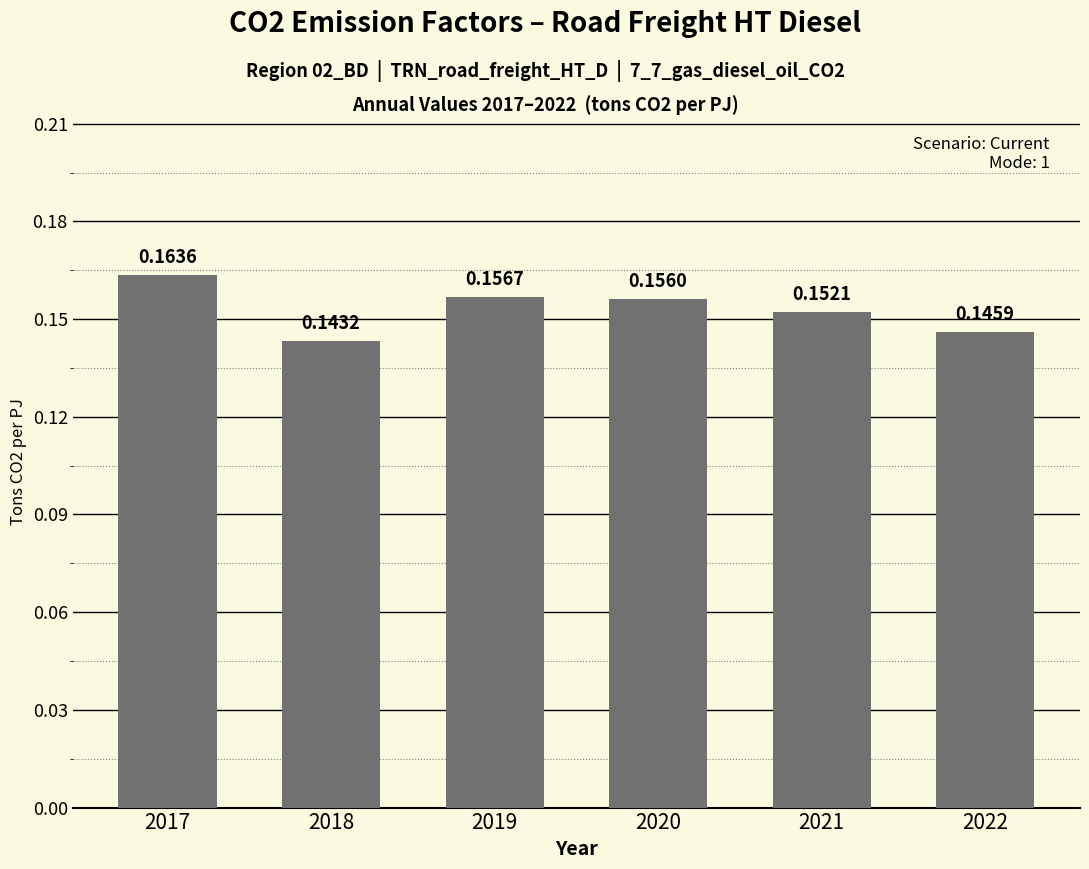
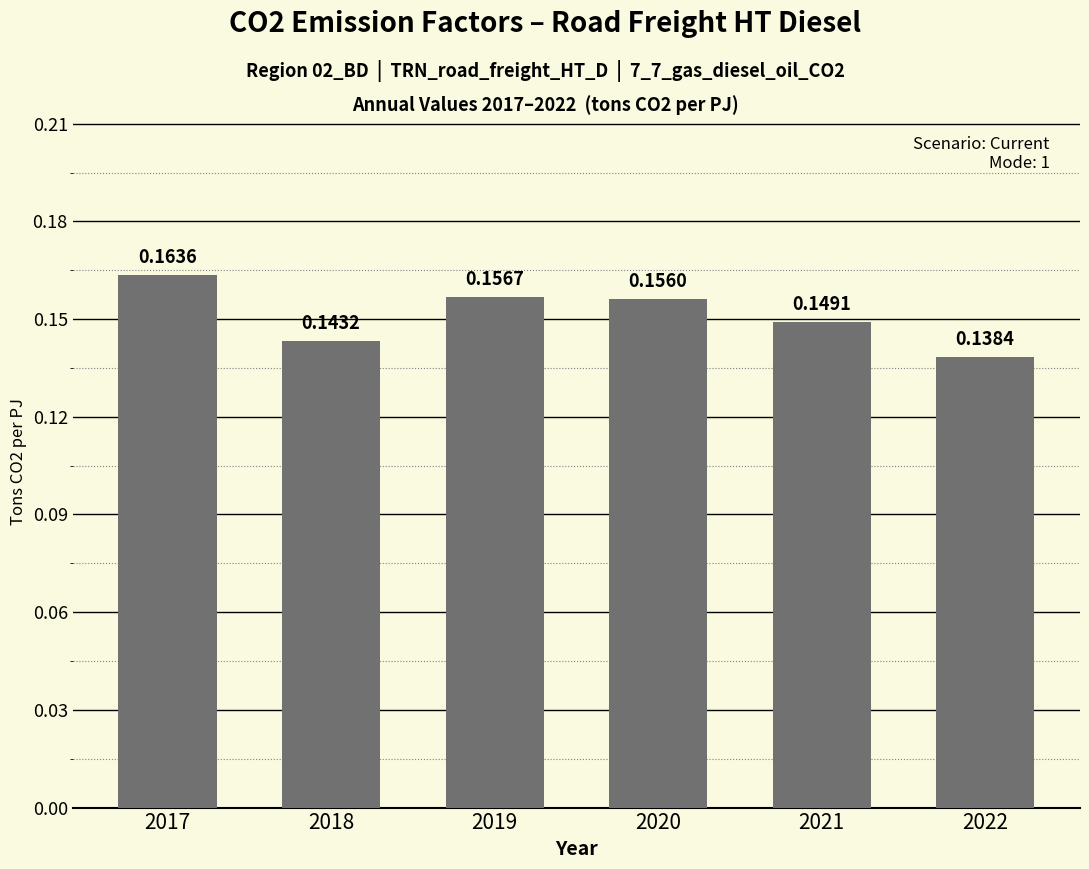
2021: 0.1521 -> 0.1491
2022: 0.1459 -> 0.1384
